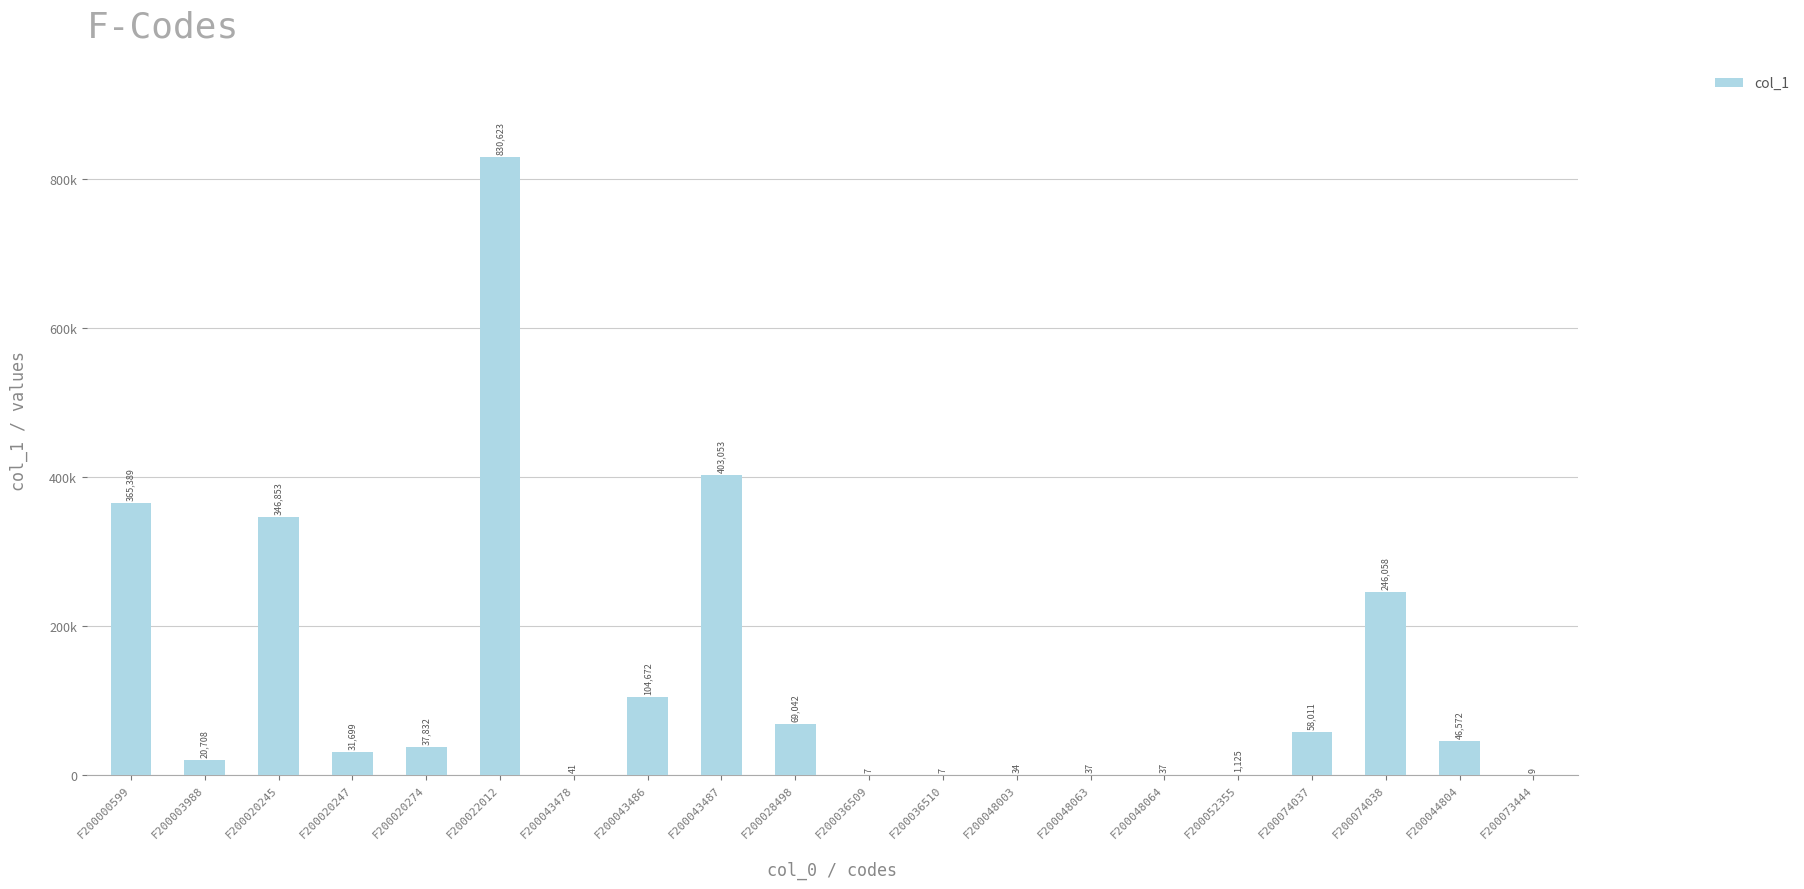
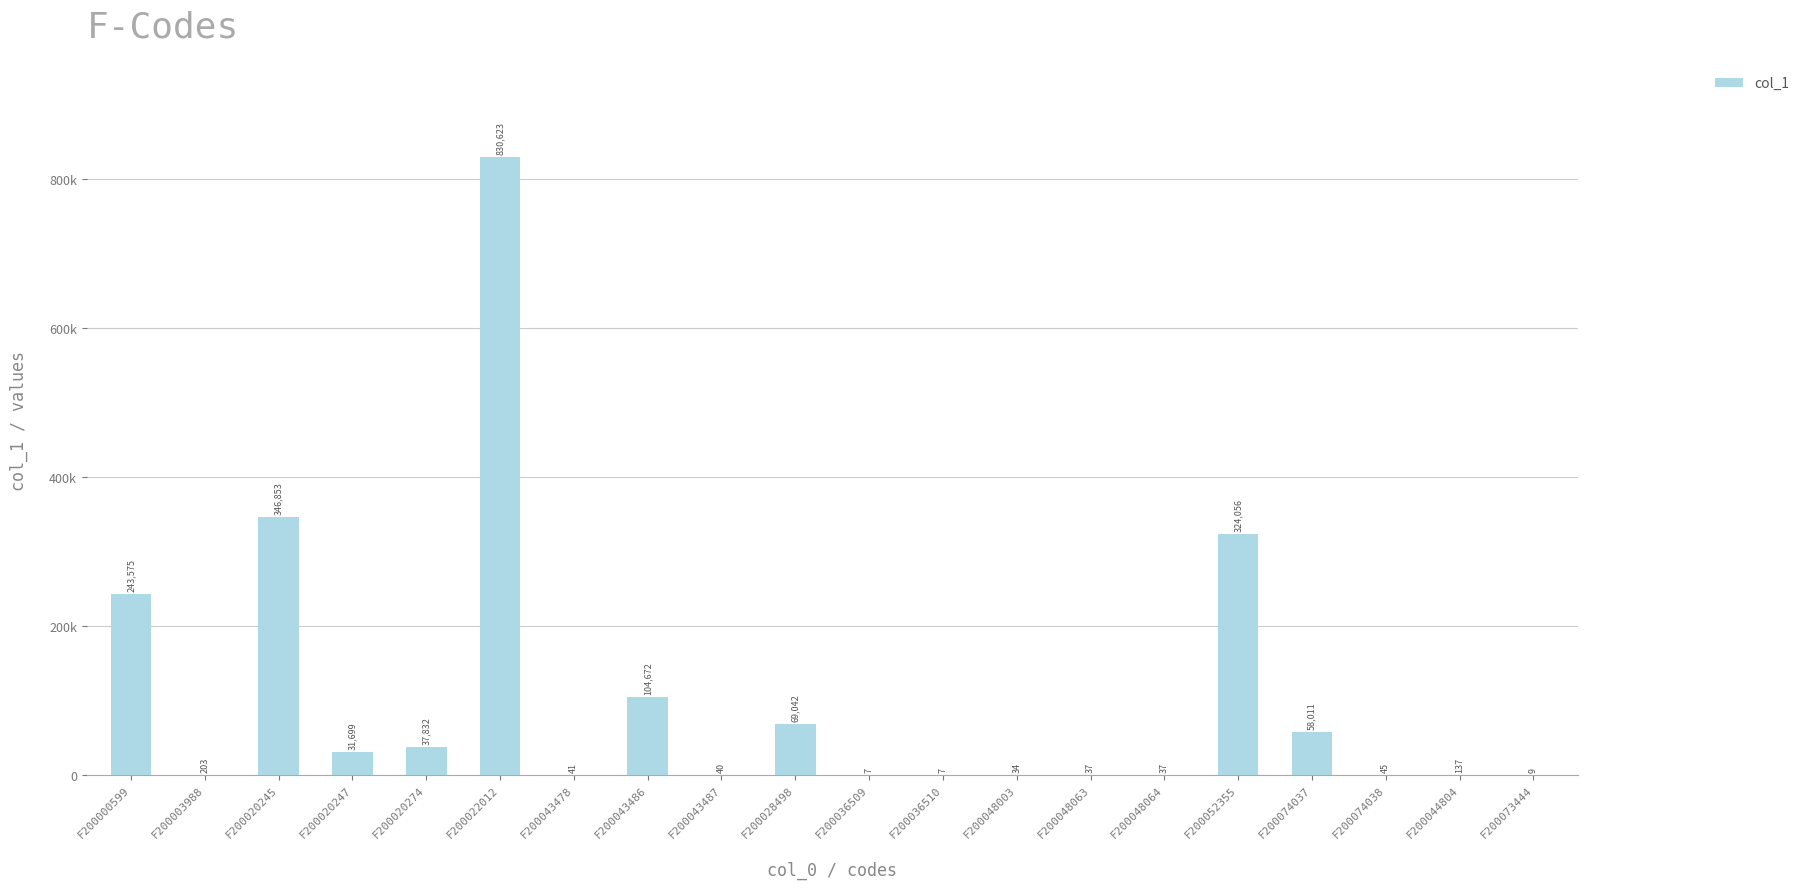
F200000599: 365,389 -> 243,575
F200003988: 20,708 -> 203
F200043487: 403,053 -> 40
F200052355: 1,125 -> 324,056
F200074038: 246,058 -> 45
F200044804: 46,572 -> 137
